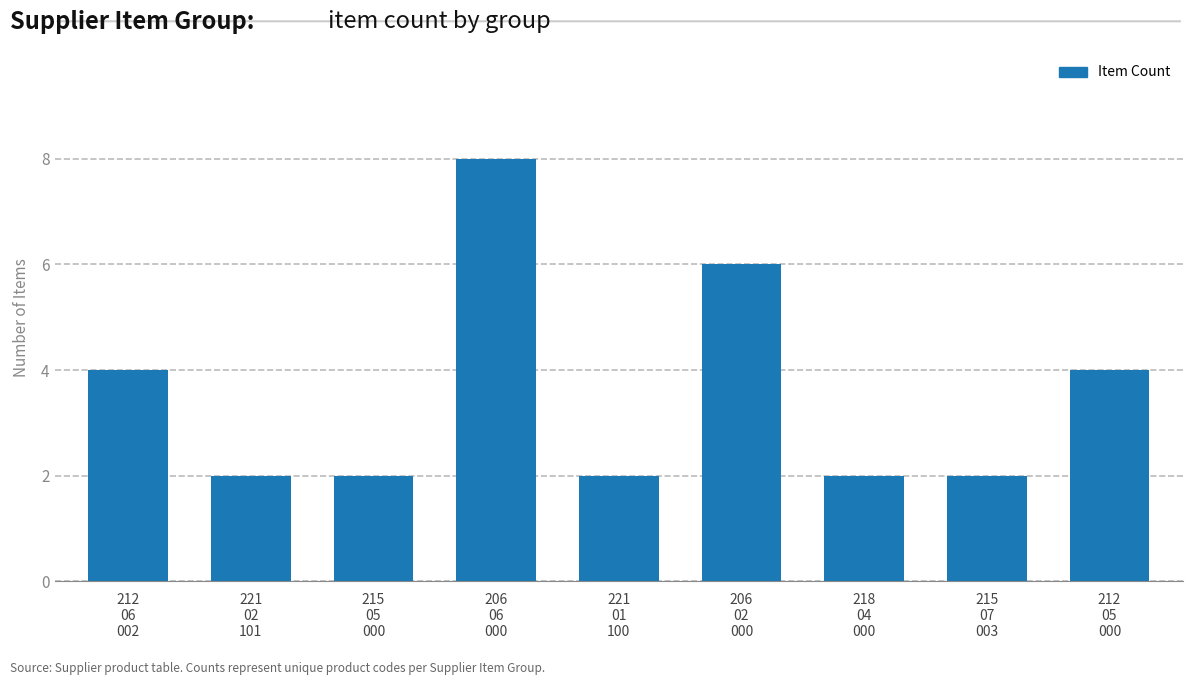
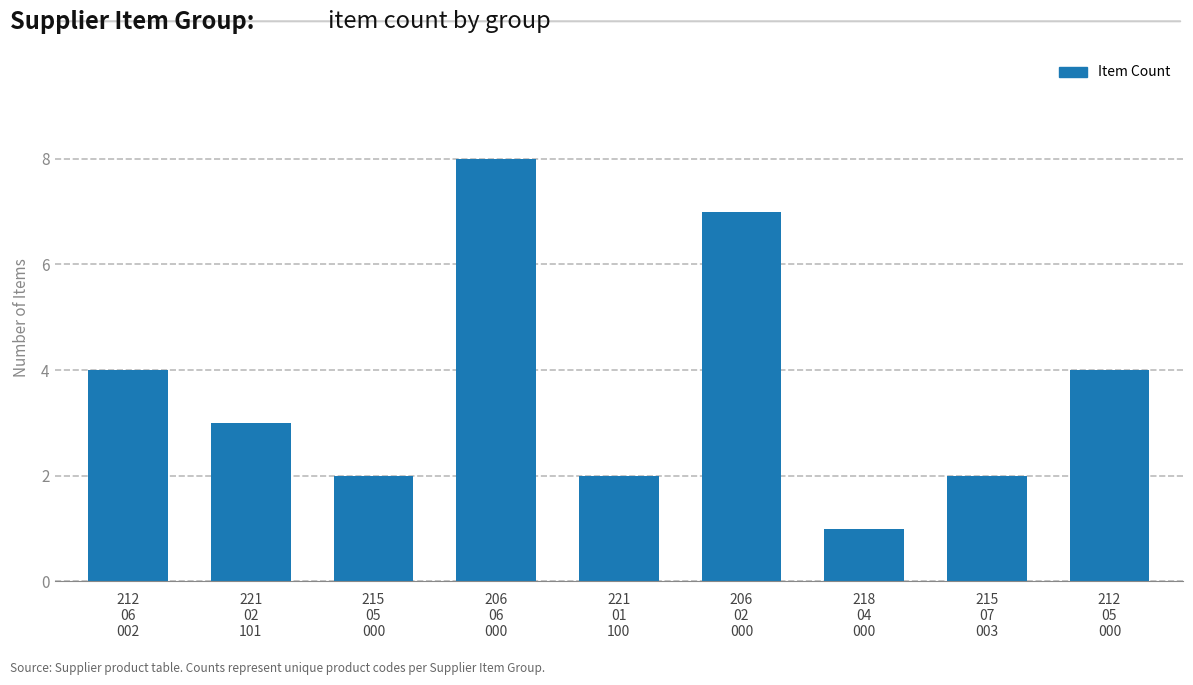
221 02 101: 2 -> 3
206 02 000: 6 -> 7
218 04 000: 2 -> 1
